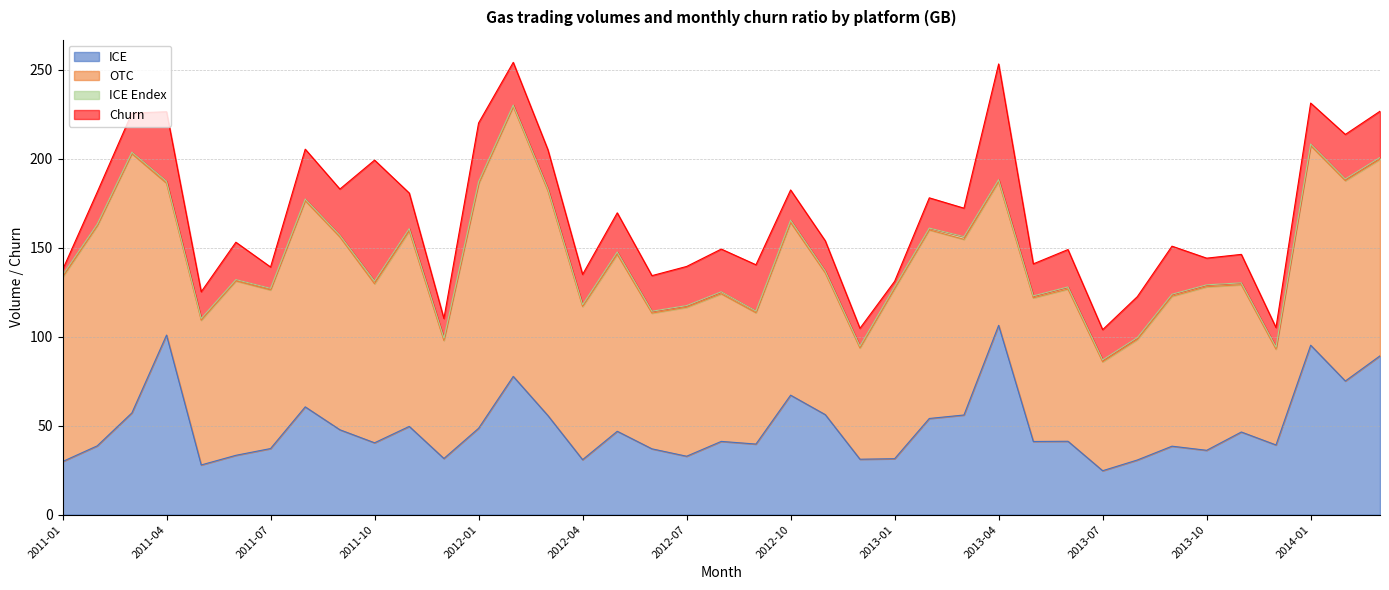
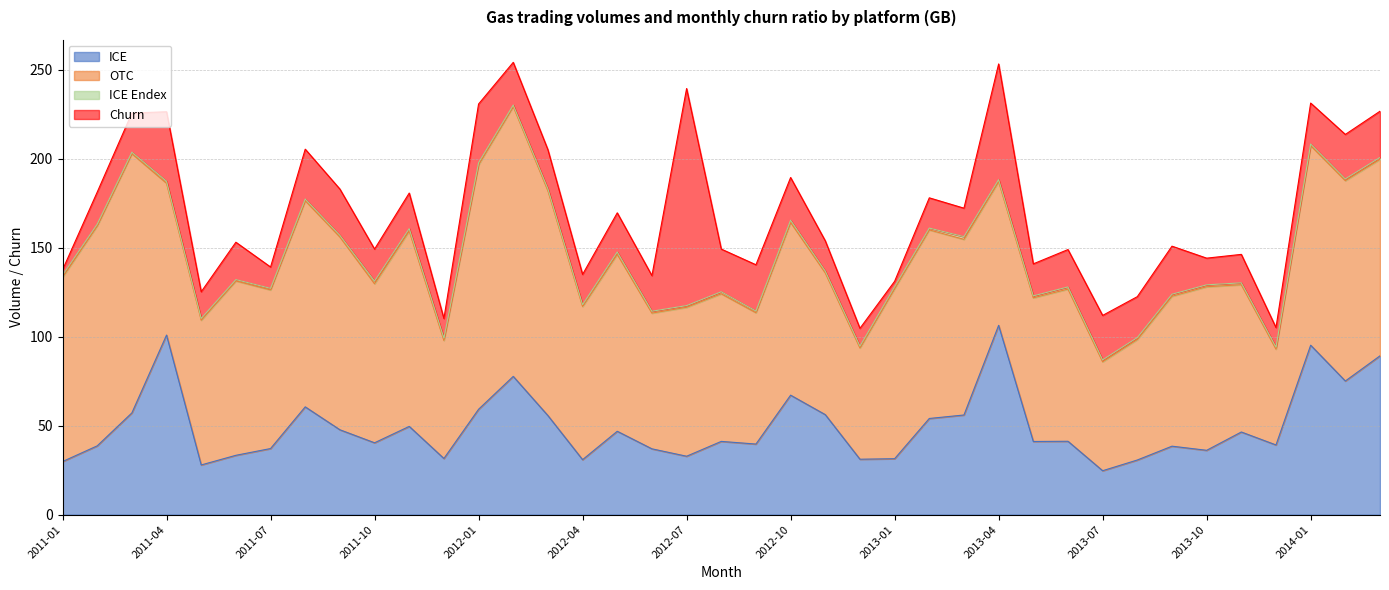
Churn, 2011-10: 68 -> 18
ICE, 2012-01: 49 -> 59
Churn, 2012-07: 22 -> 122
Churn, 2012-10: 17 -> 24
Churn, 2013-07: 17 -> 25
